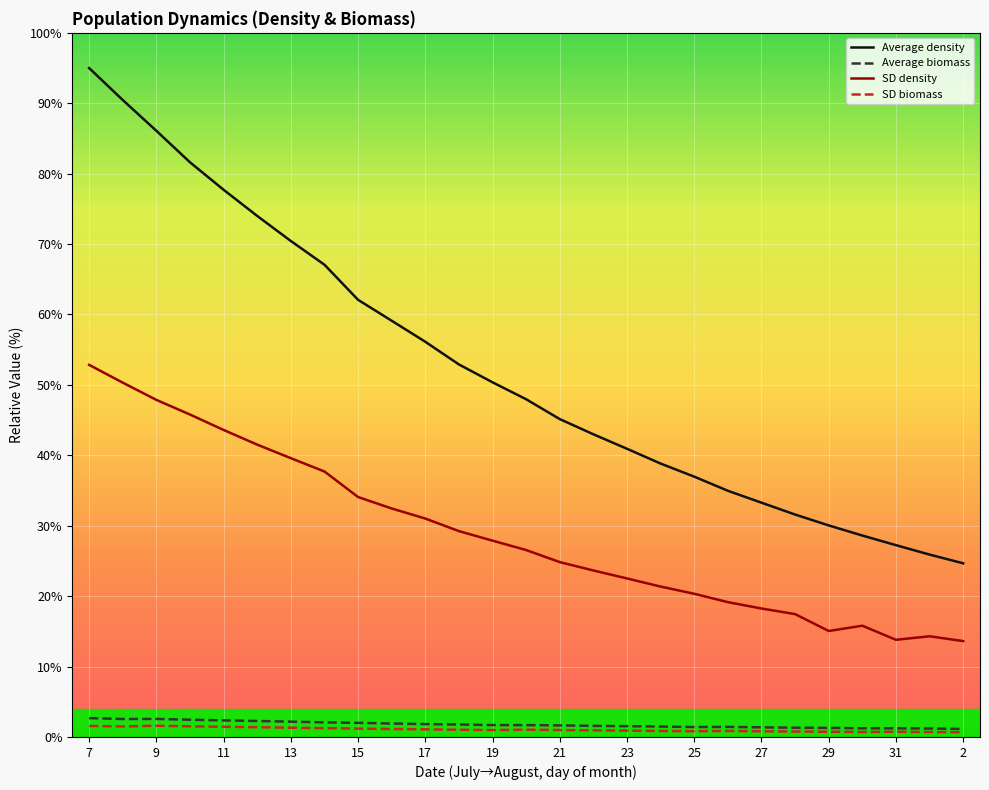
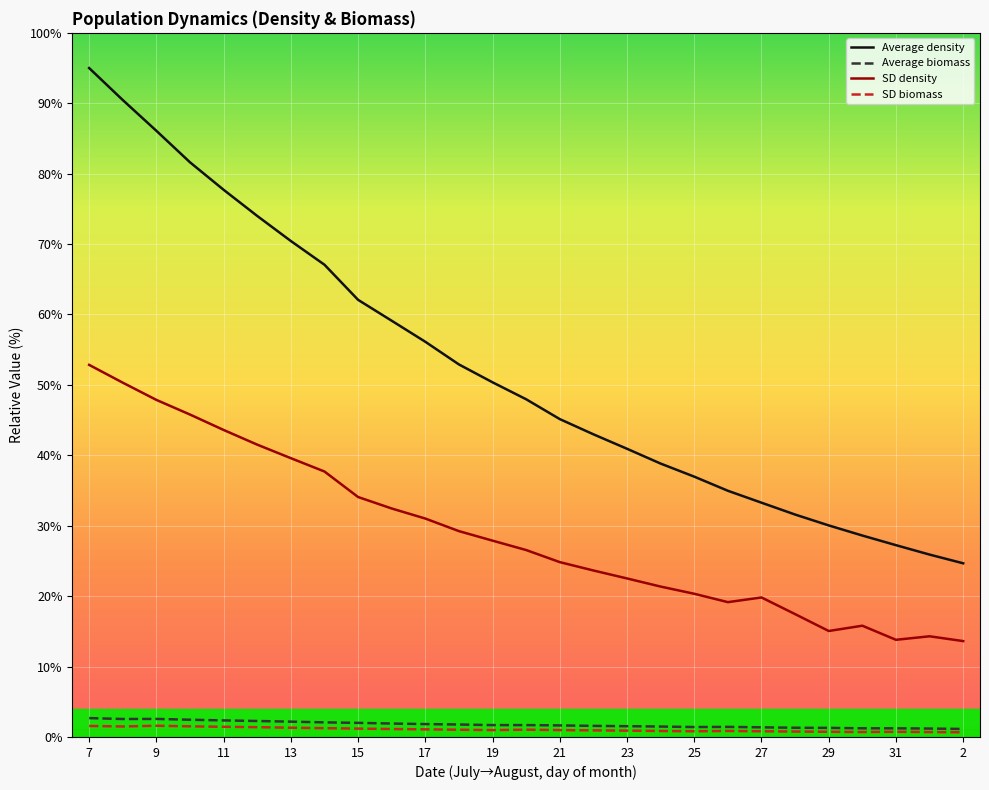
SD density, 27: 18% -> 20%
